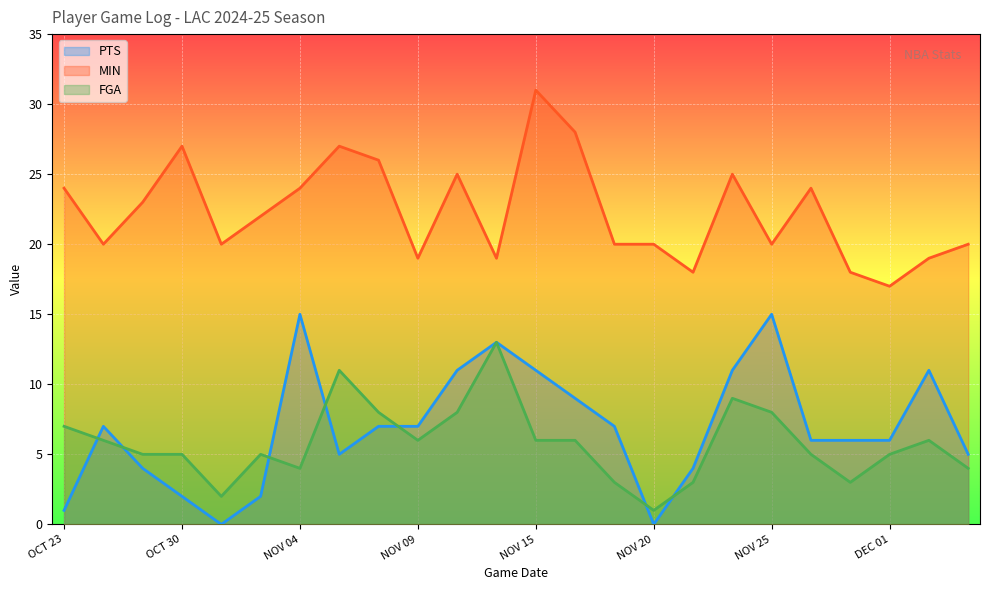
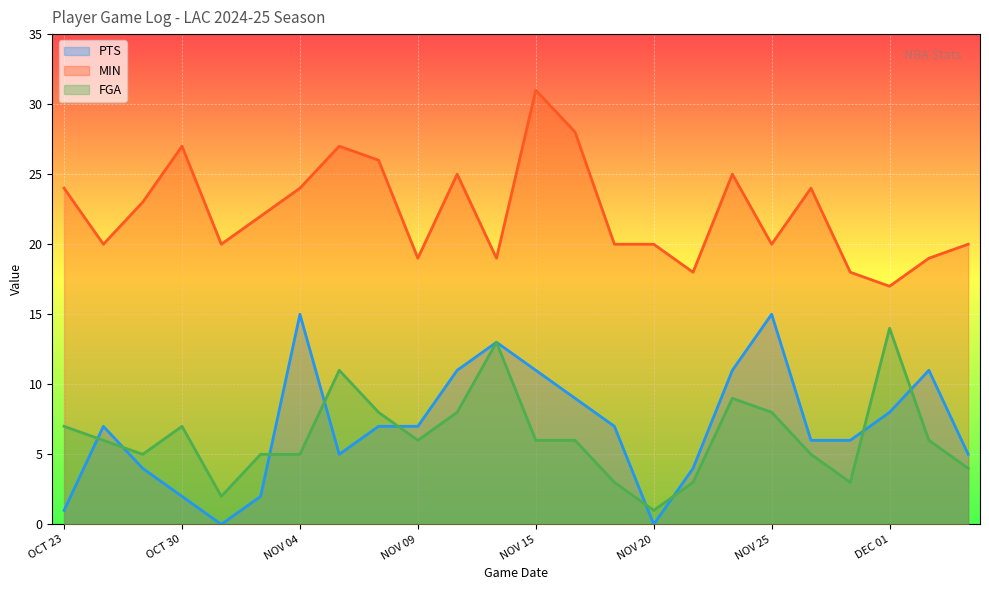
FGA, OCT 30: 5 -> 7
FGA, NOV 04: 4 -> 5
PTS, DEC 01: 6 -> 8
FGA, DEC 01: 5 -> 14
